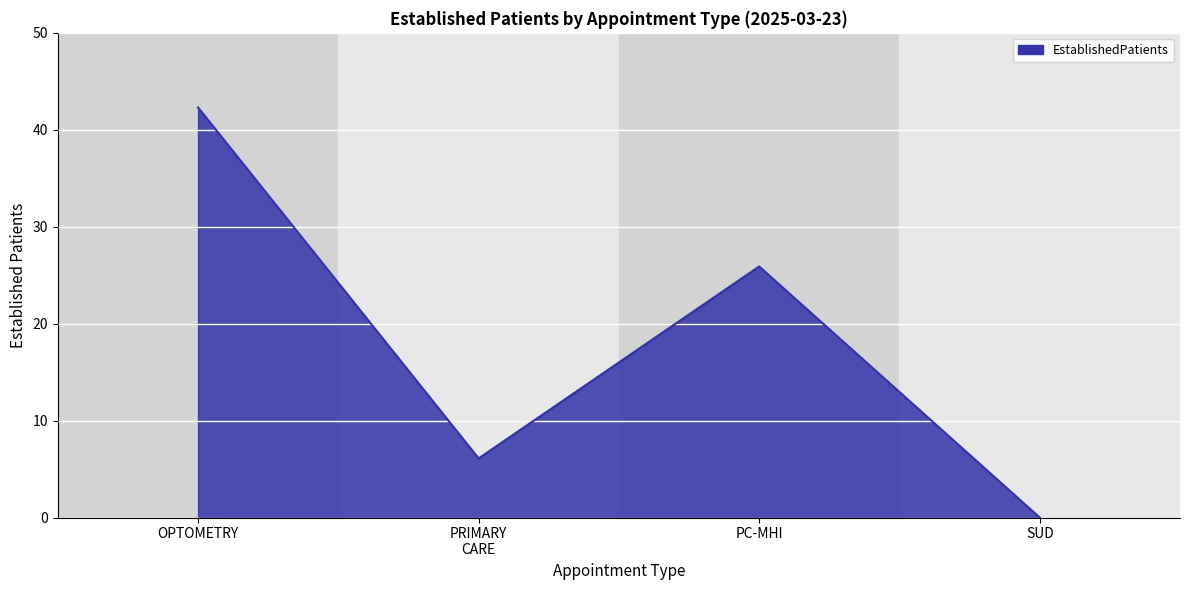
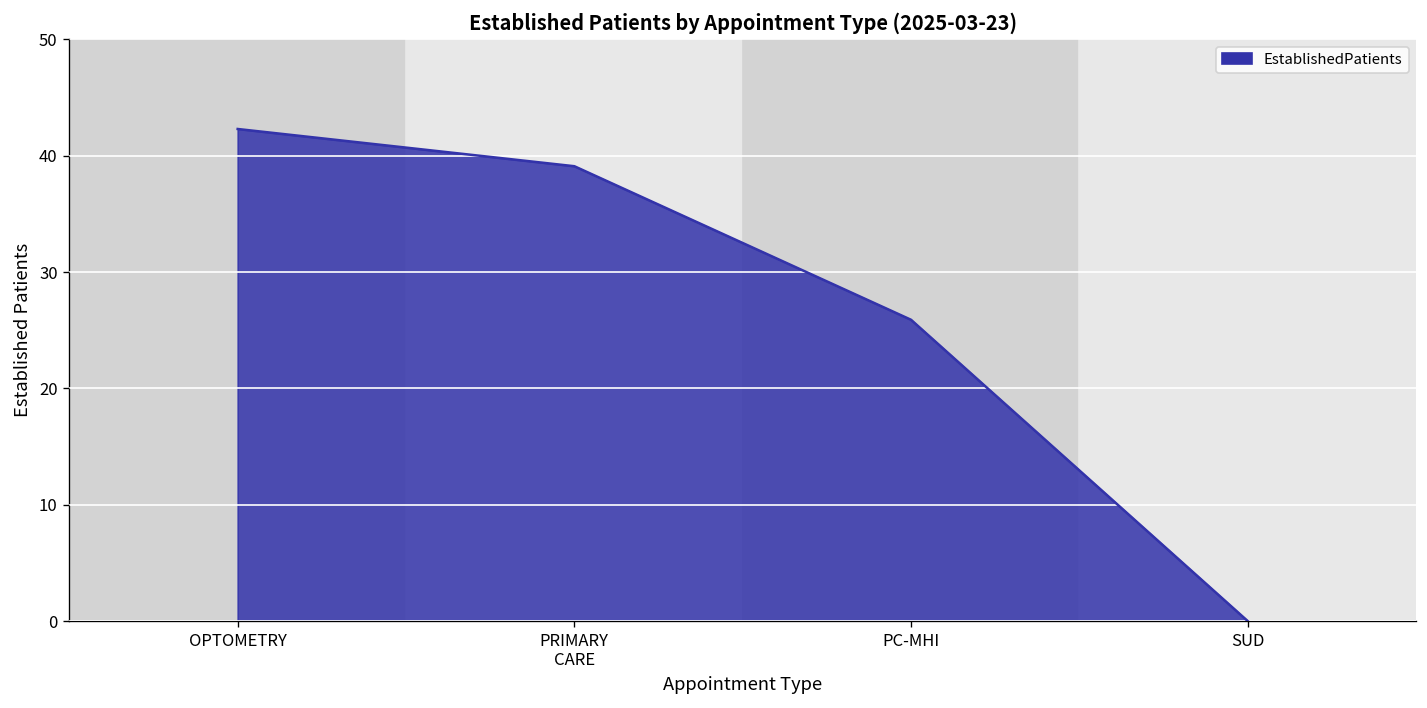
PRIMARY CARE: 6 -> 39
